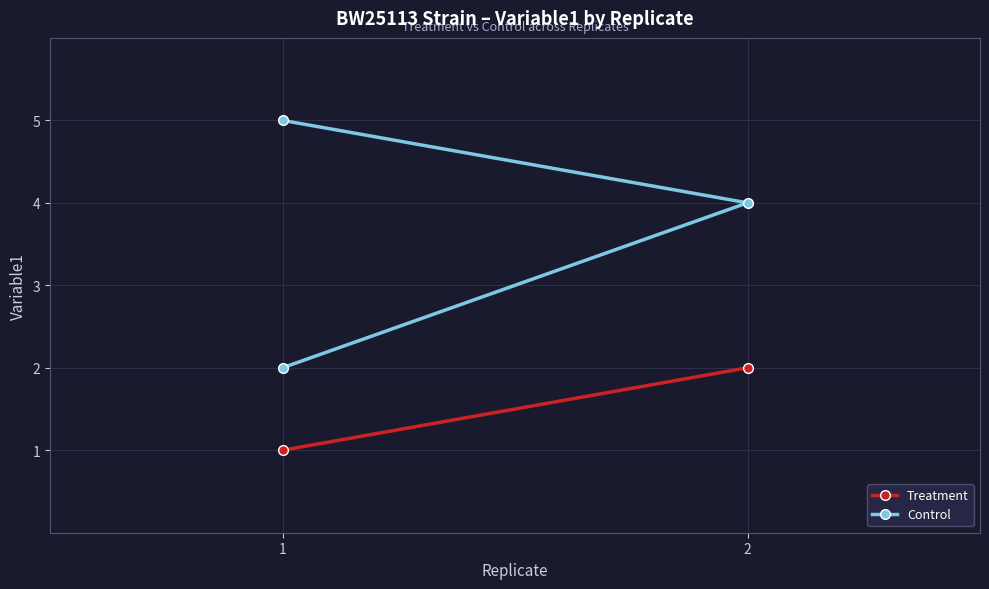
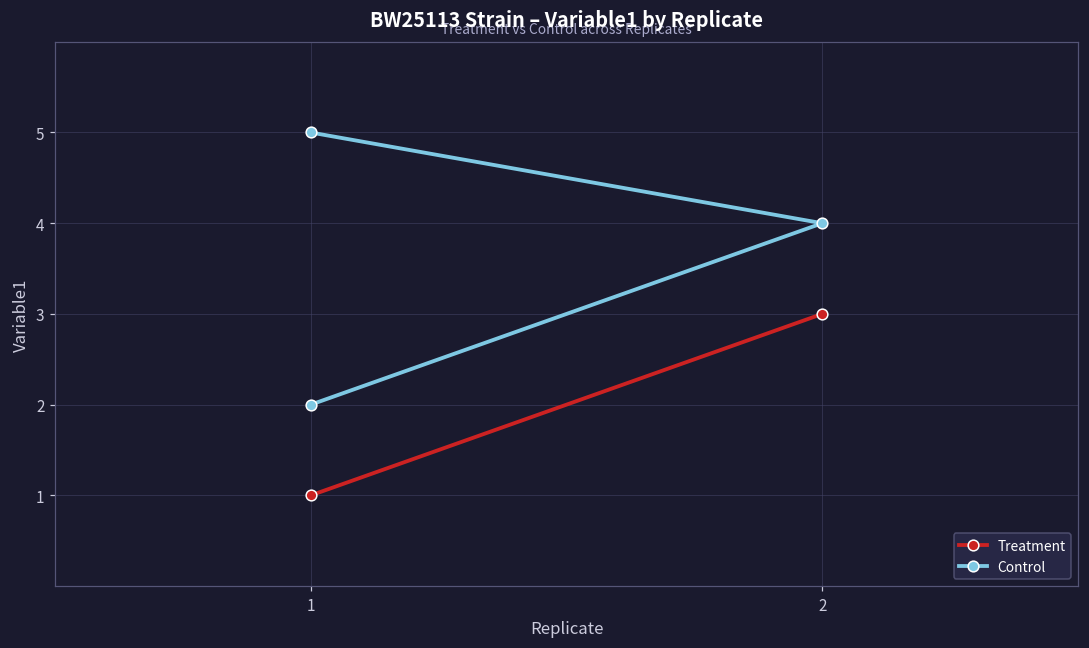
Treatment, 2: 2 -> 3
